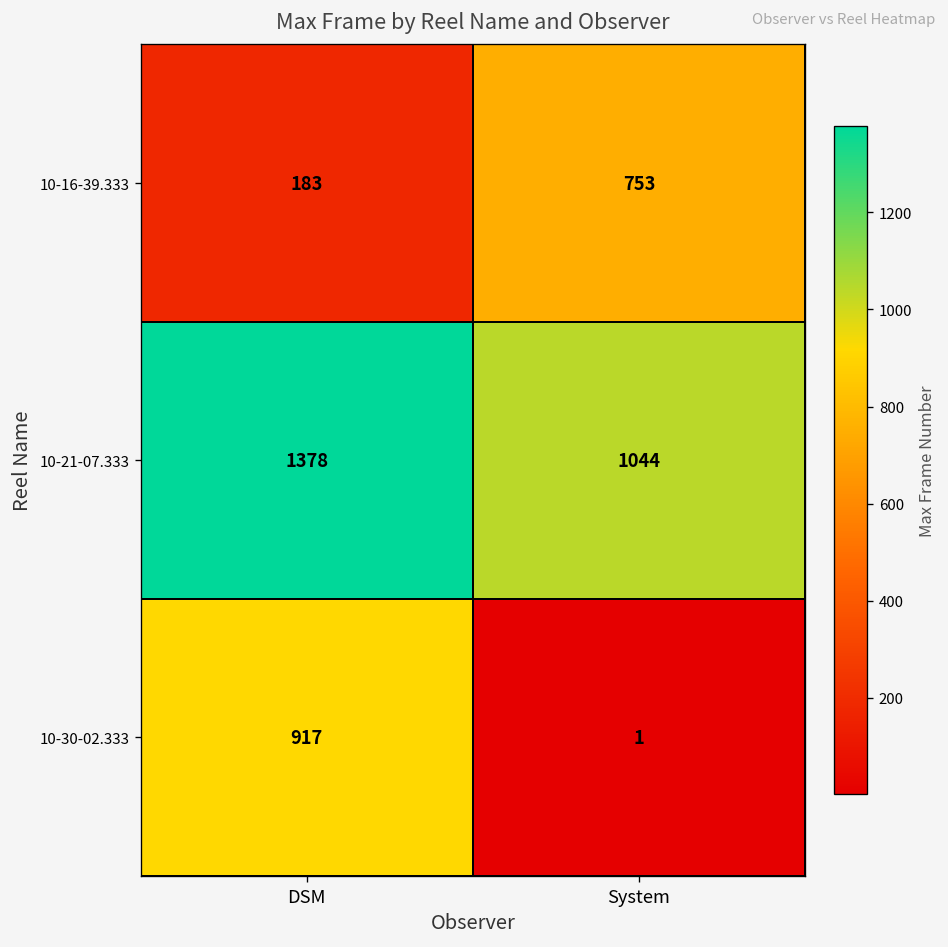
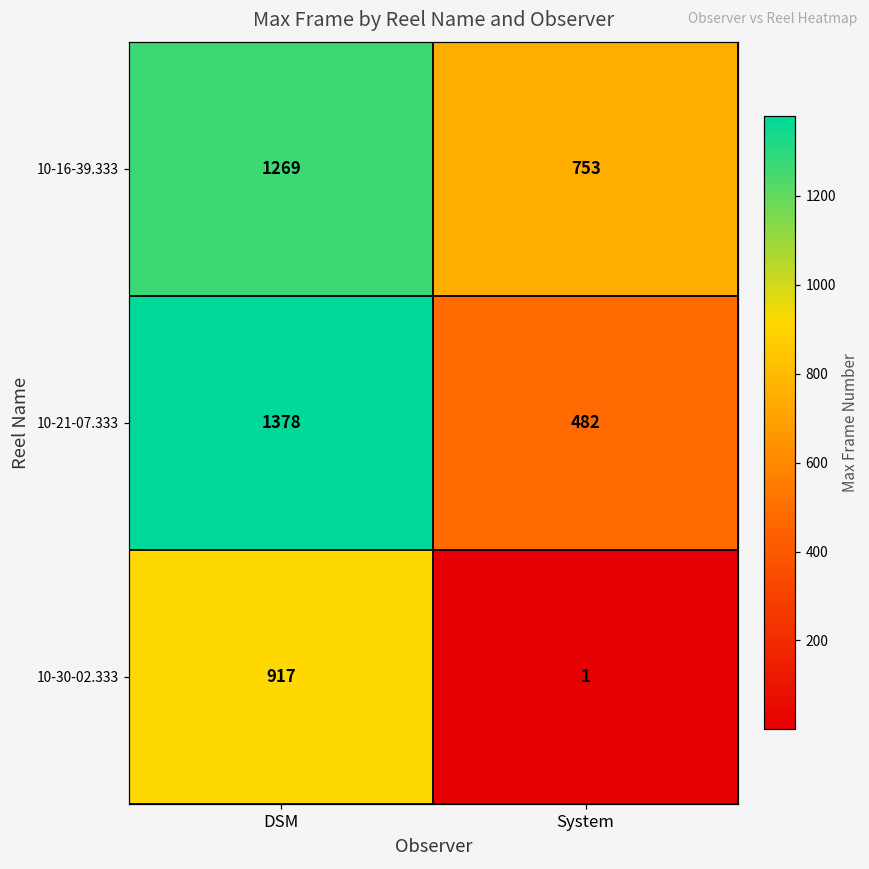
10-16-39.333, DSM: 183 -> 1269
10-21-07.333, System: 1044 -> 482
